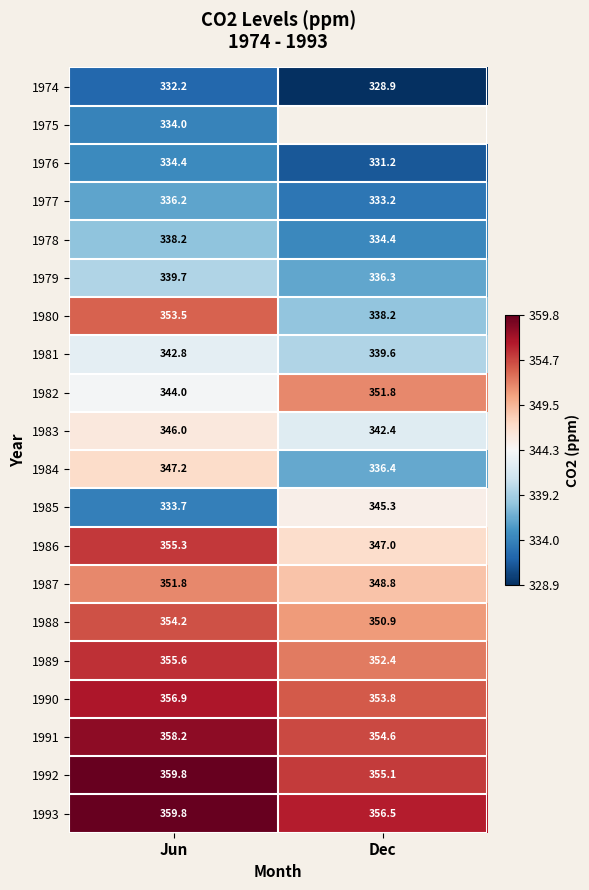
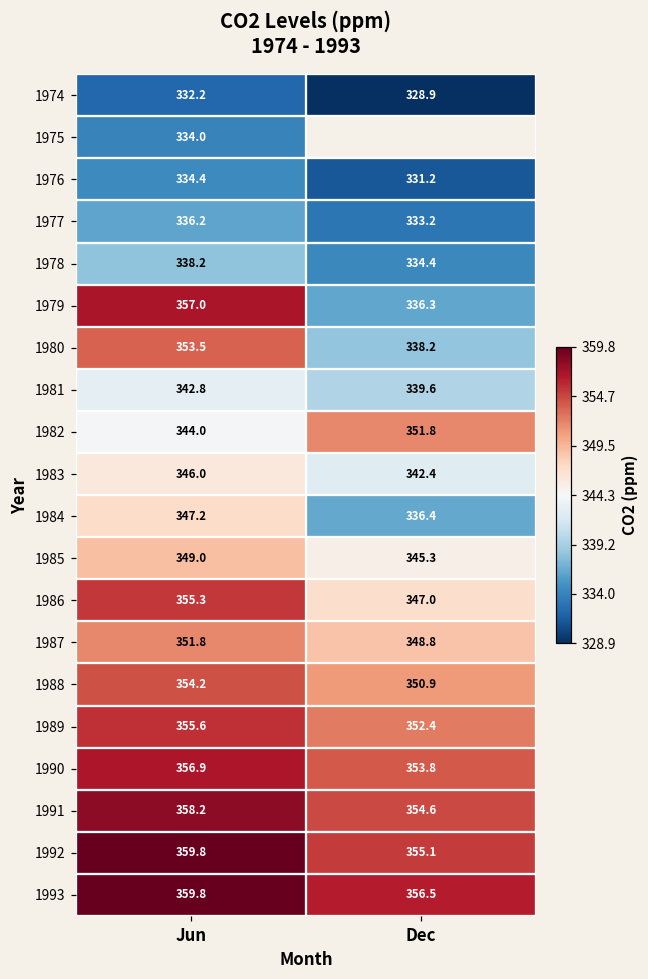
1979, Jun: 339.7 -> 357.0
1985, Jun: 333.7 -> 349.0
